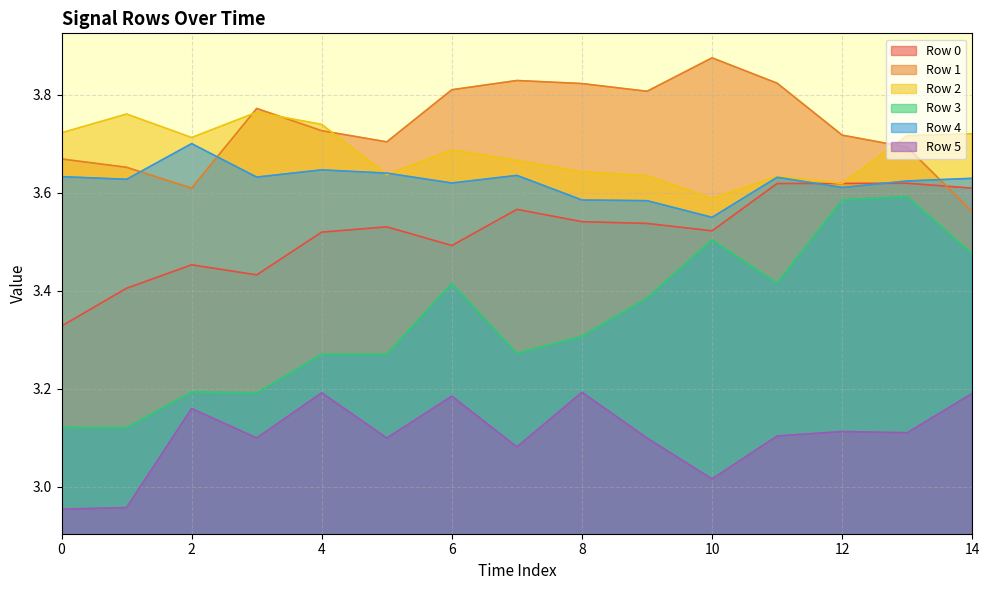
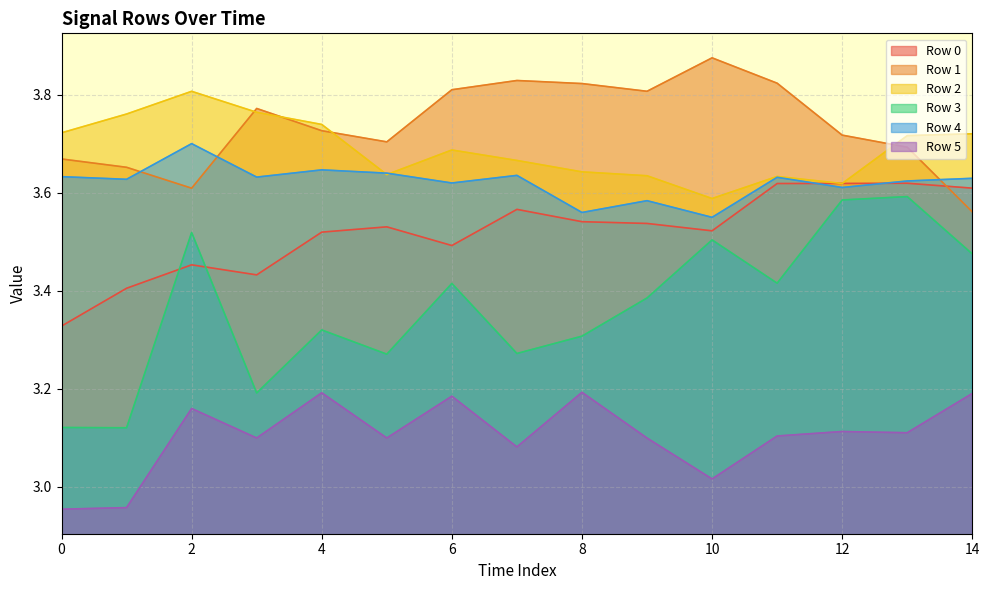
Row 2, 2: 3.71 -> 3.81
Row 3, 2: 3.19 -> 3.52
Row 3, 4: 3.27 -> 3.32
Row 4, 8: 3.59 -> 3.56
